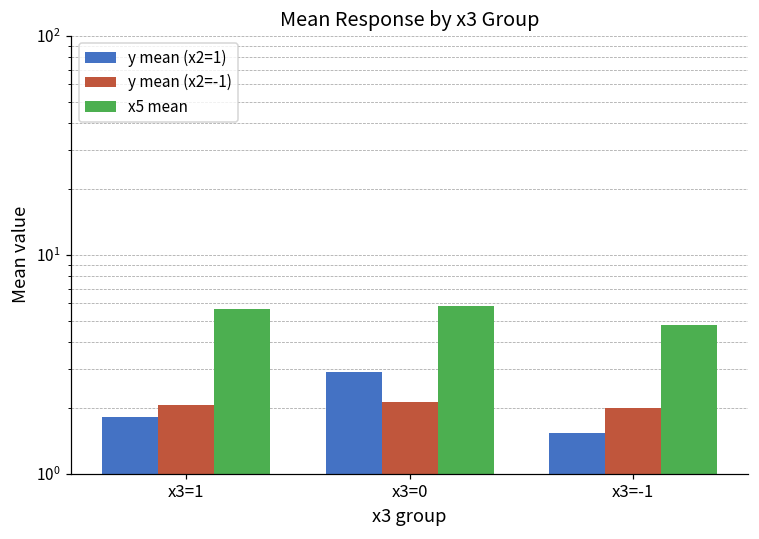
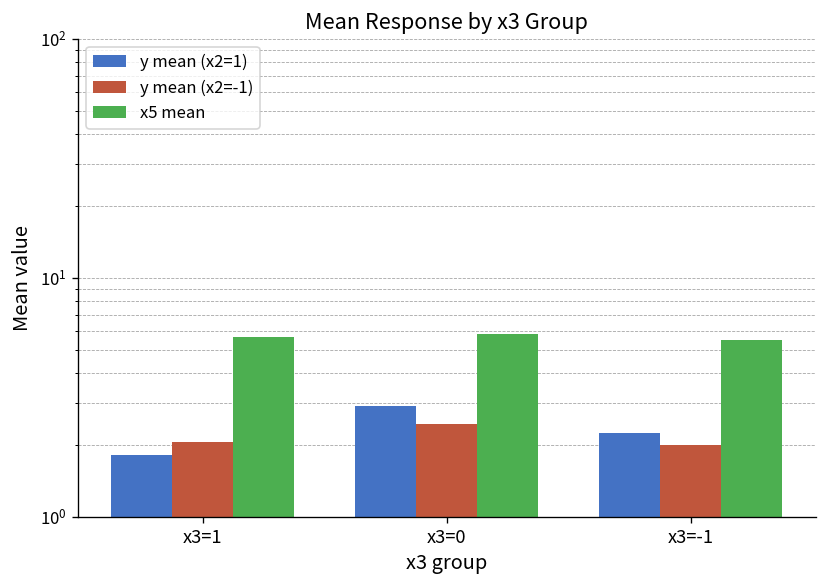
y mean (x2=-1), x3=0: 2.1 -> 2.4
y mean (x2=1), x3=-1: 1.5 -> 2.3
x5 mean, x3=-1: 4.8 -> 5.5
